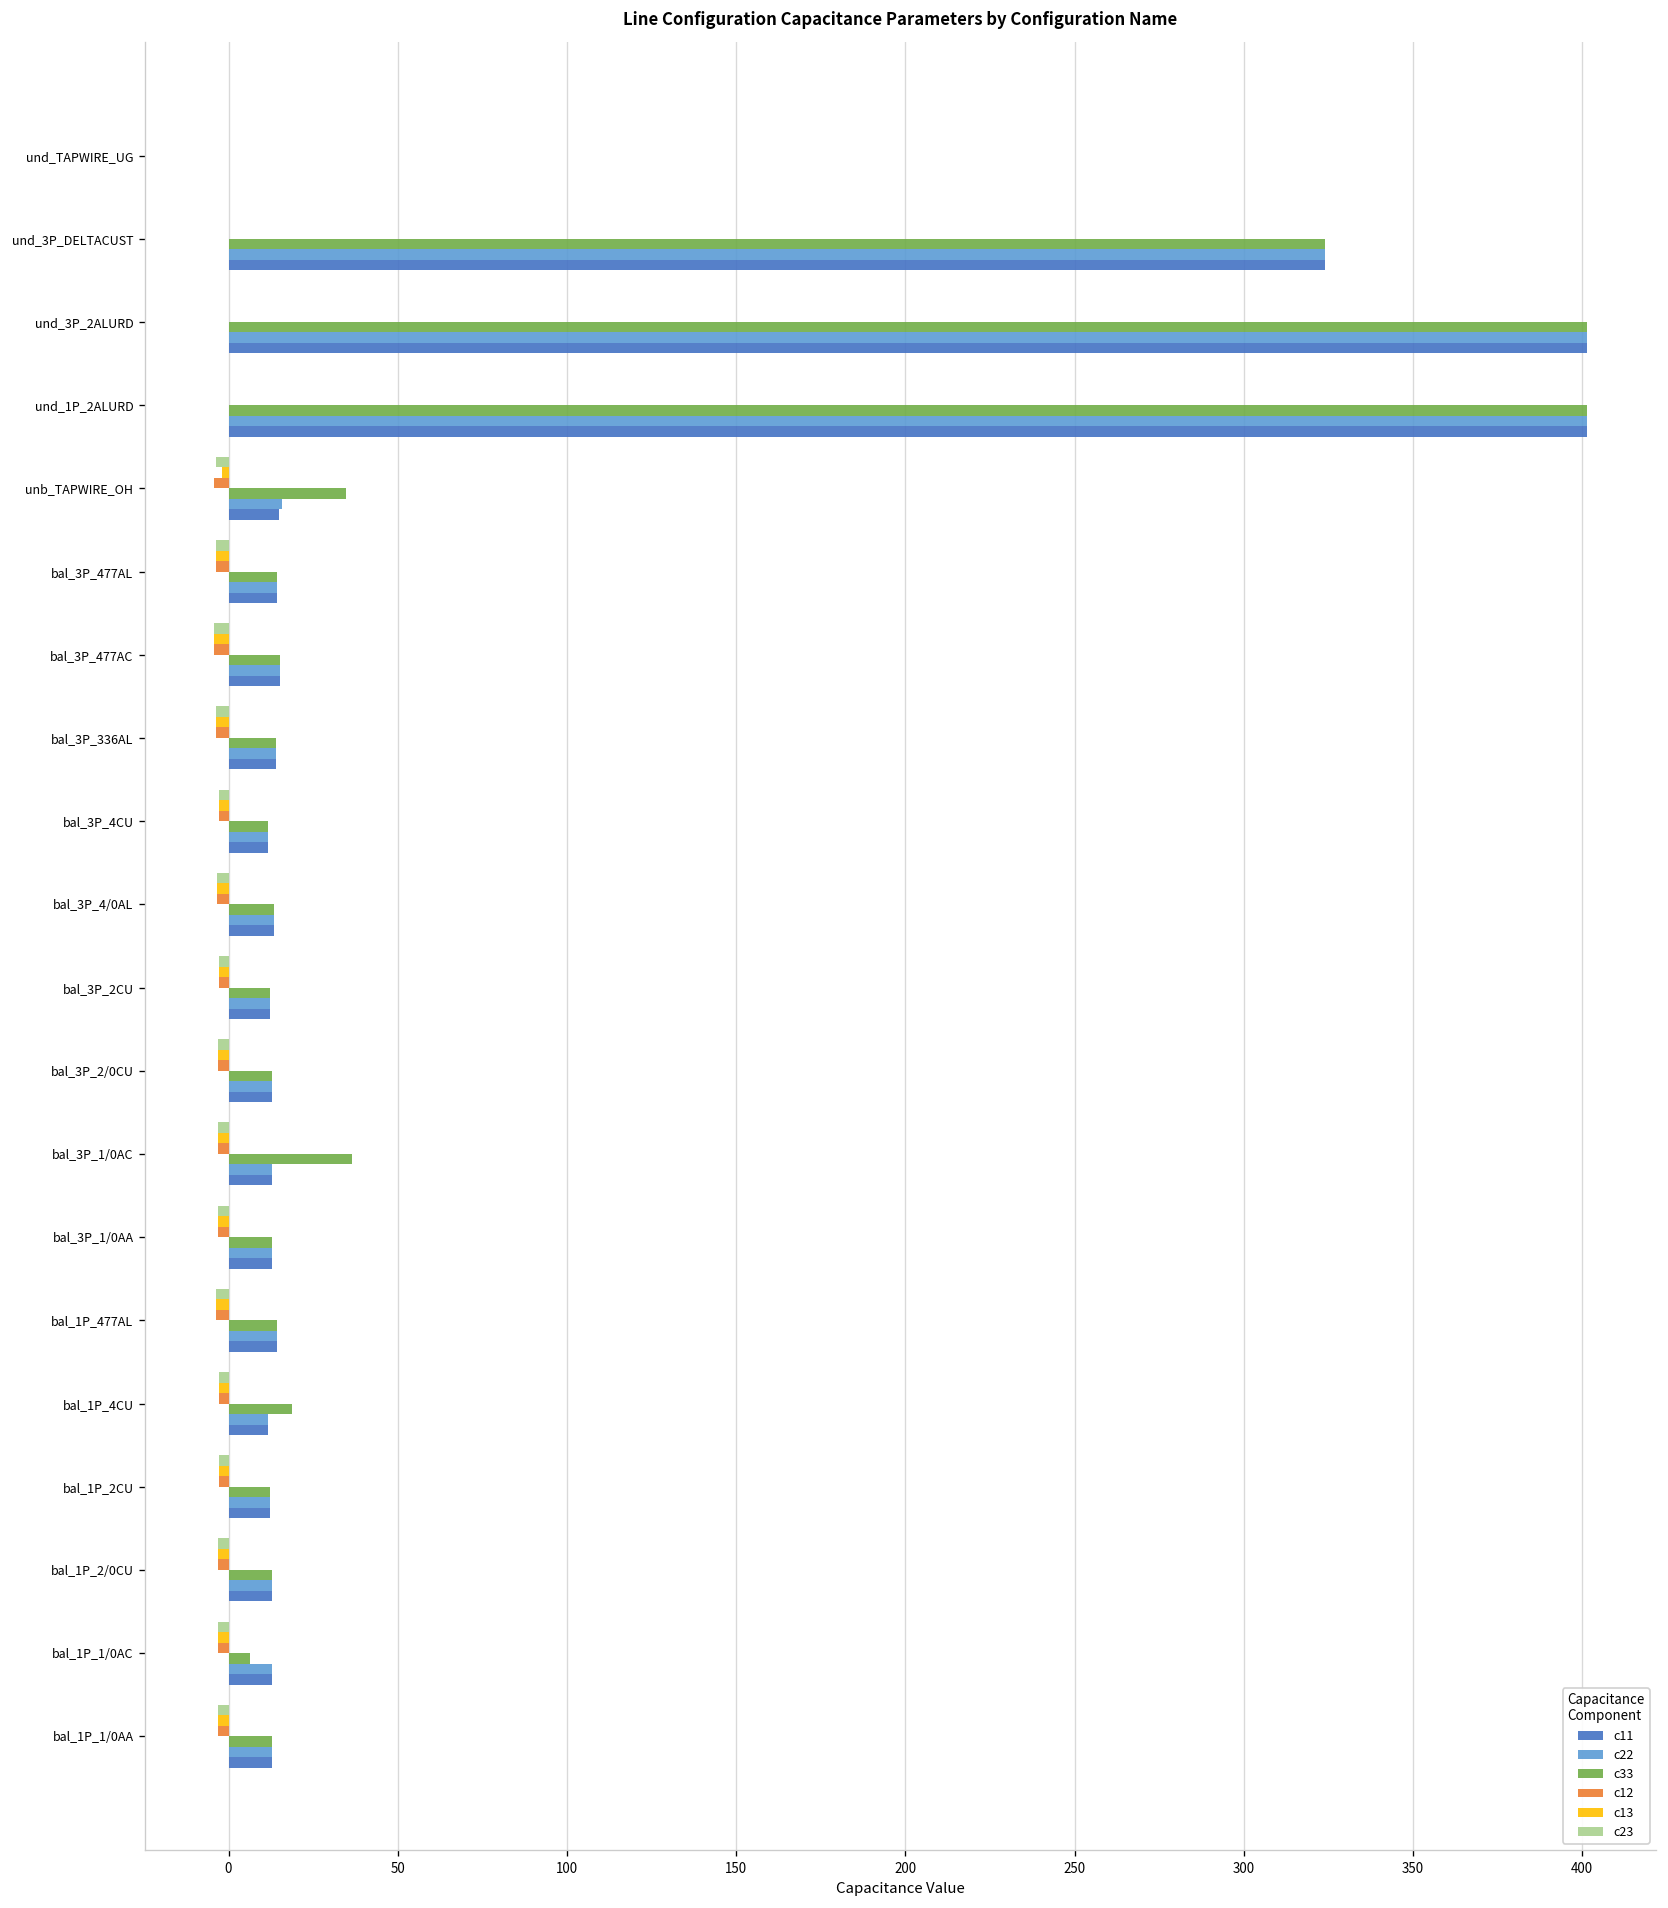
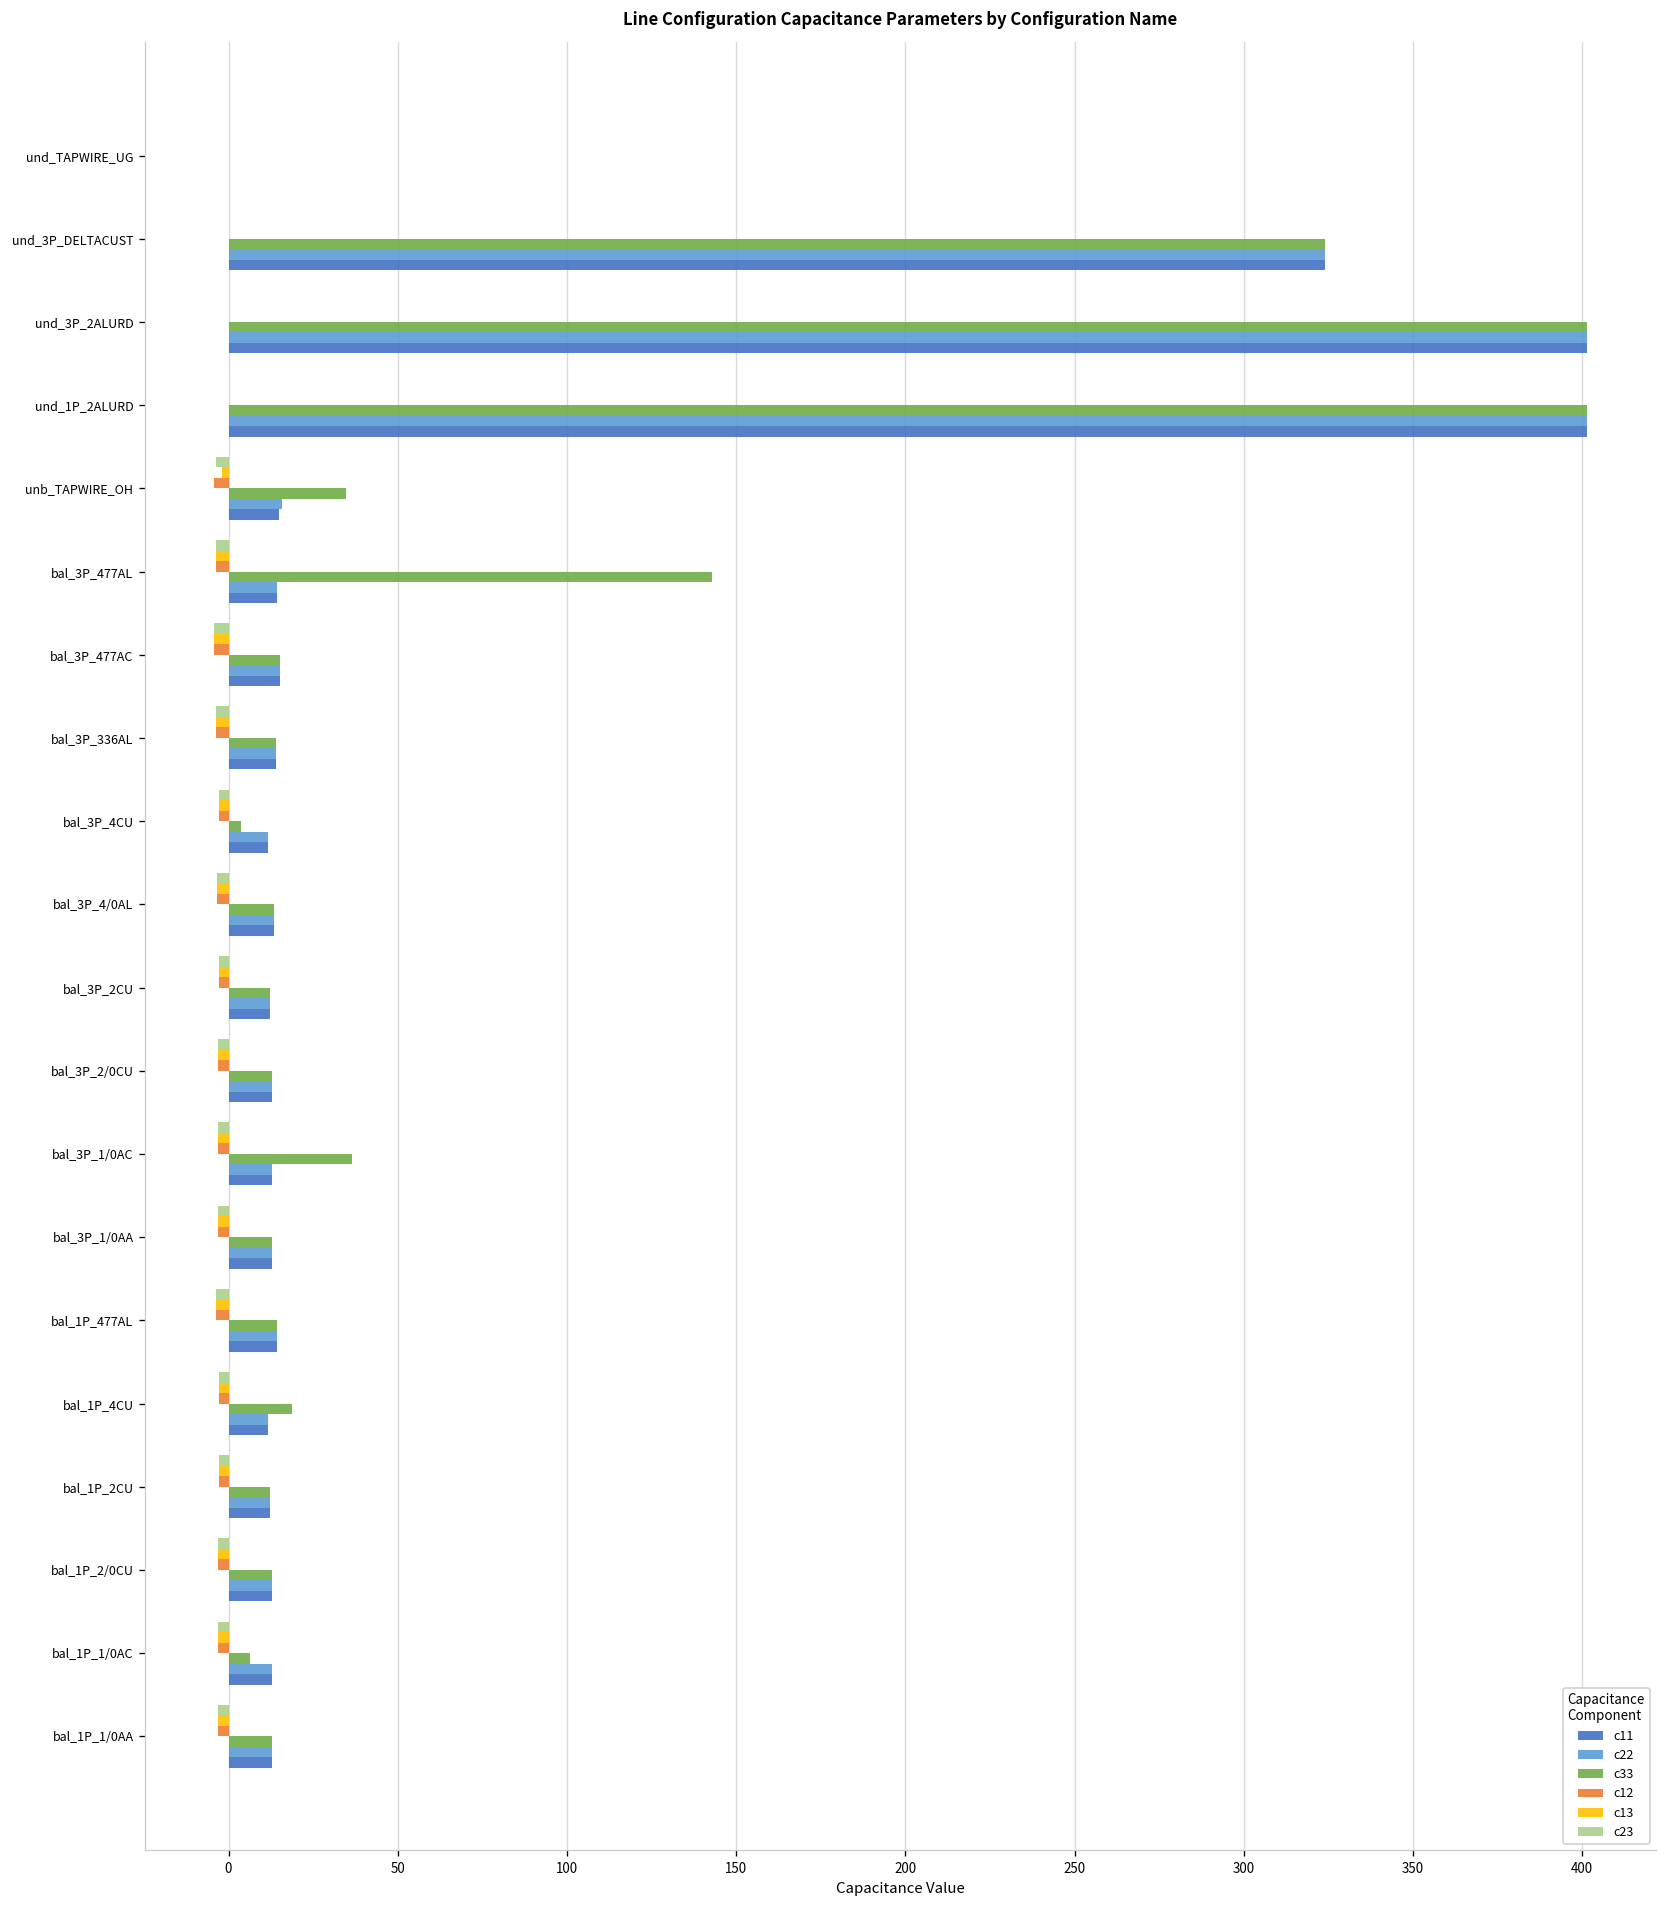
c33, bal_3P_477AL: 14 -> 143
c33, bal_3P_4CU: 12 -> 4
